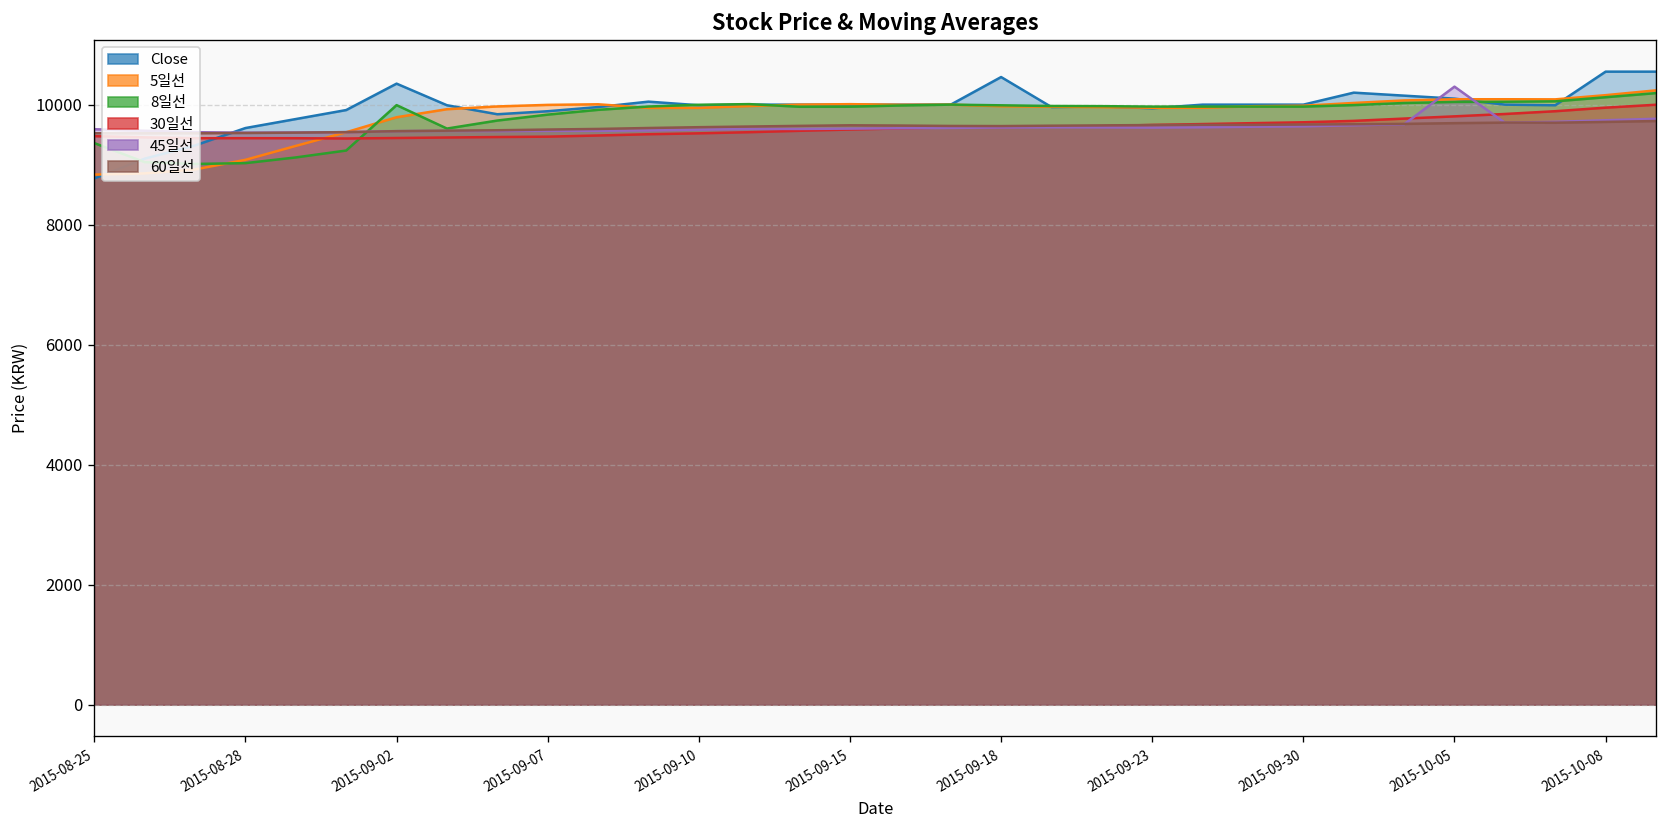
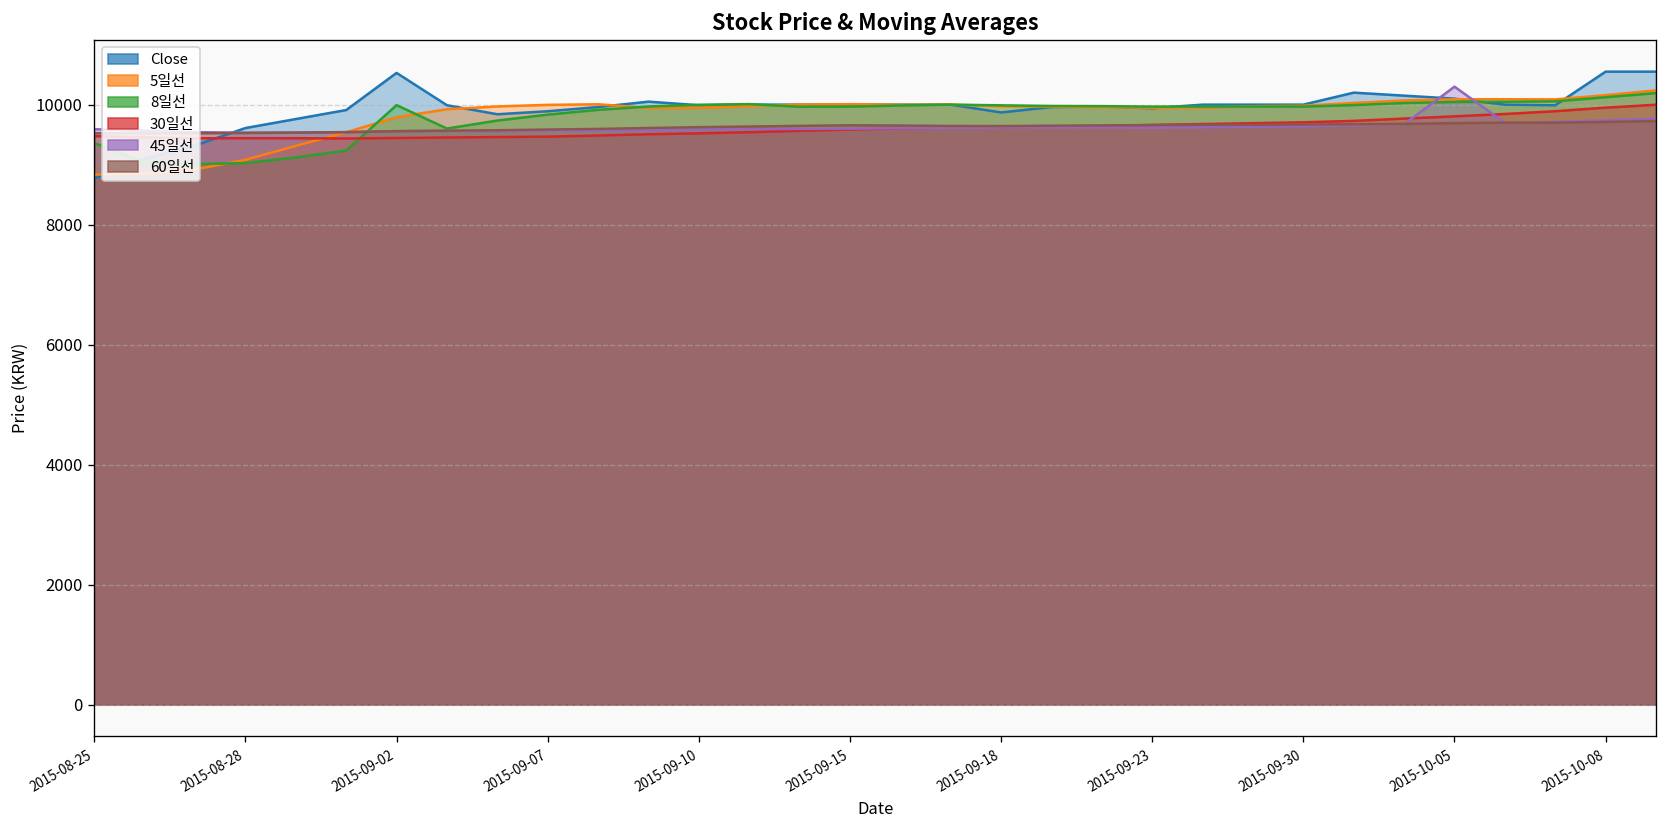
Close, 2015-09-02: 10400 -> 10500
Close, 2015-09-18: 10500 -> 9900
